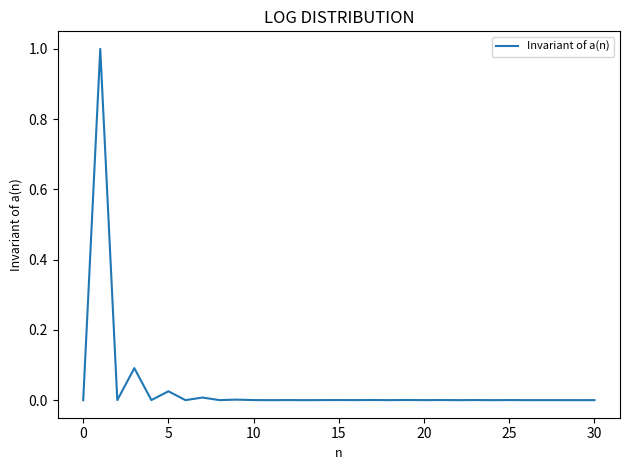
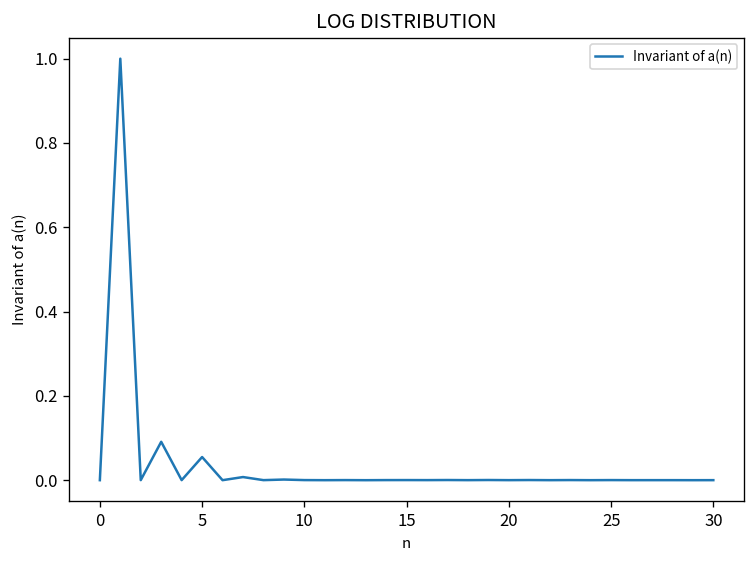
5: 0.03 -> 0.05
